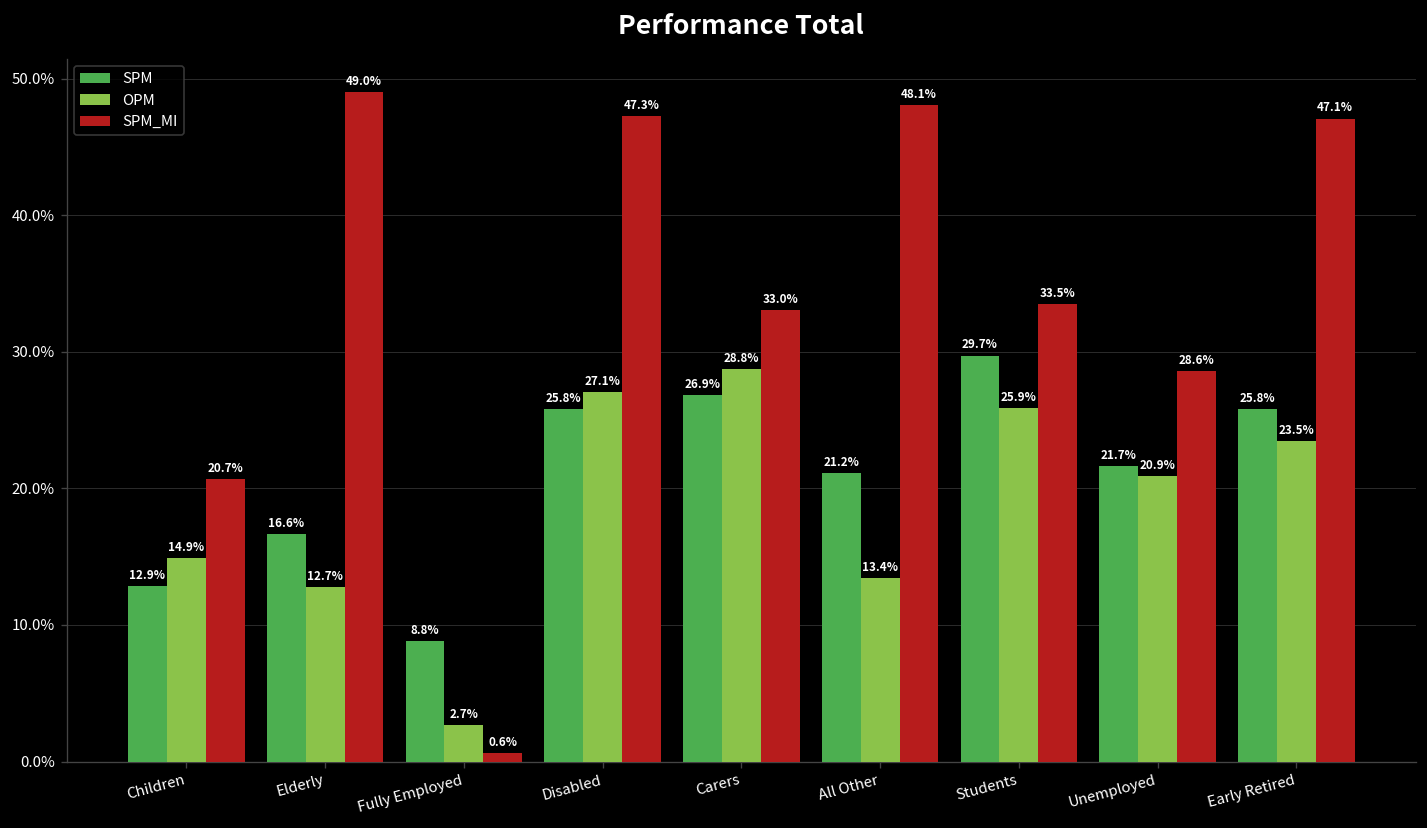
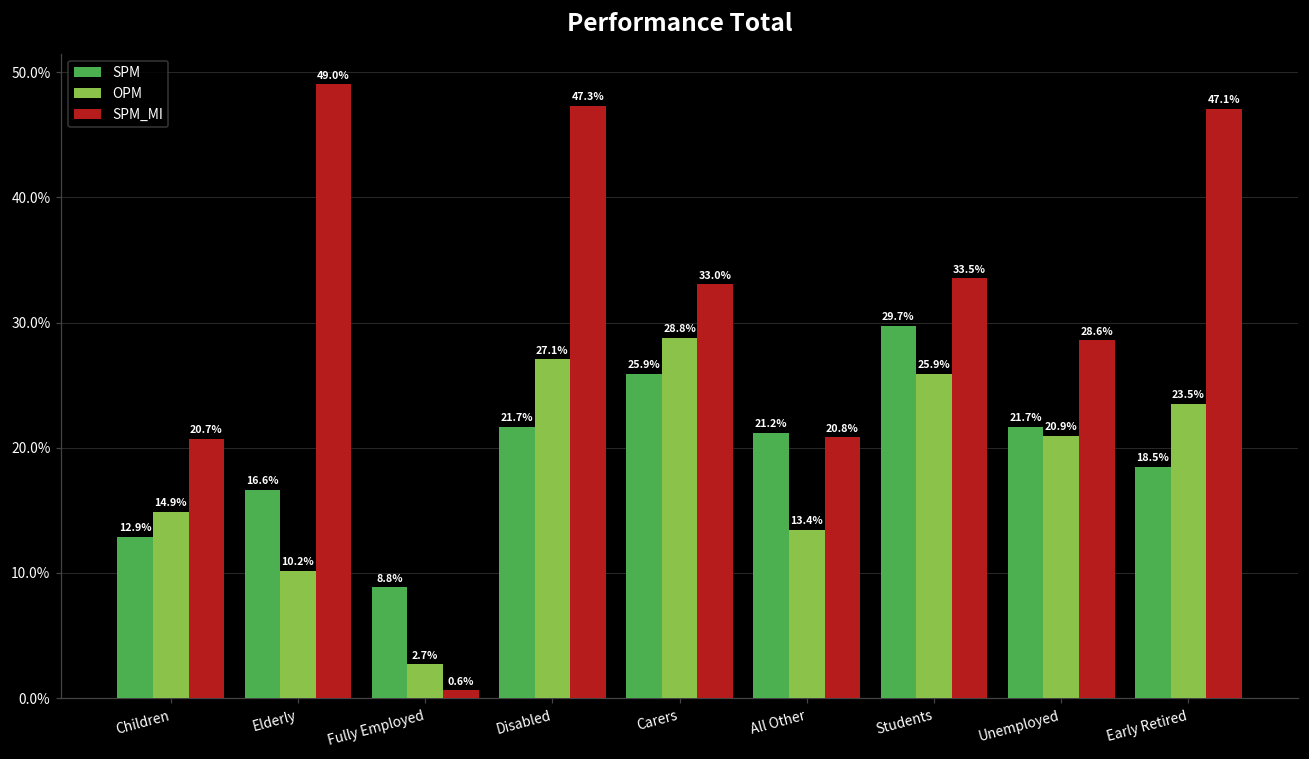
OPM, Elderly: 12.7% -> 10.2%
SPM, Disabled: 25.8% -> 21.7%
SPM, Carers: 26.9% -> 25.9%
SPM_MI, All Other: 48.1% -> 20.8%
SPM, Early Retired: 25.8% -> 18.5%
